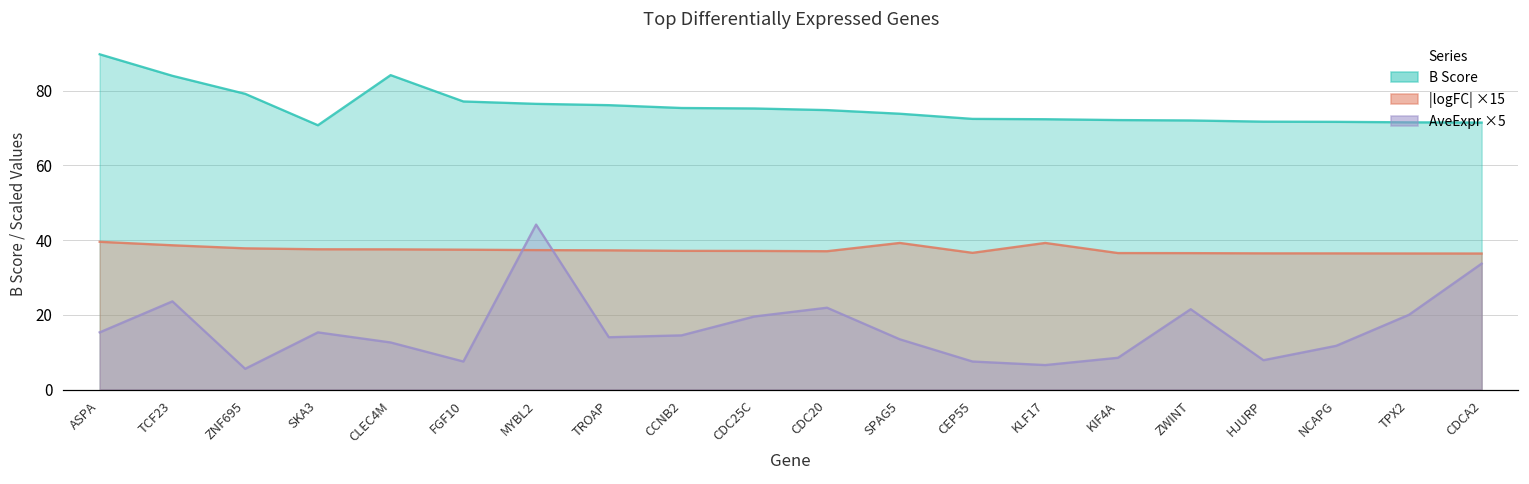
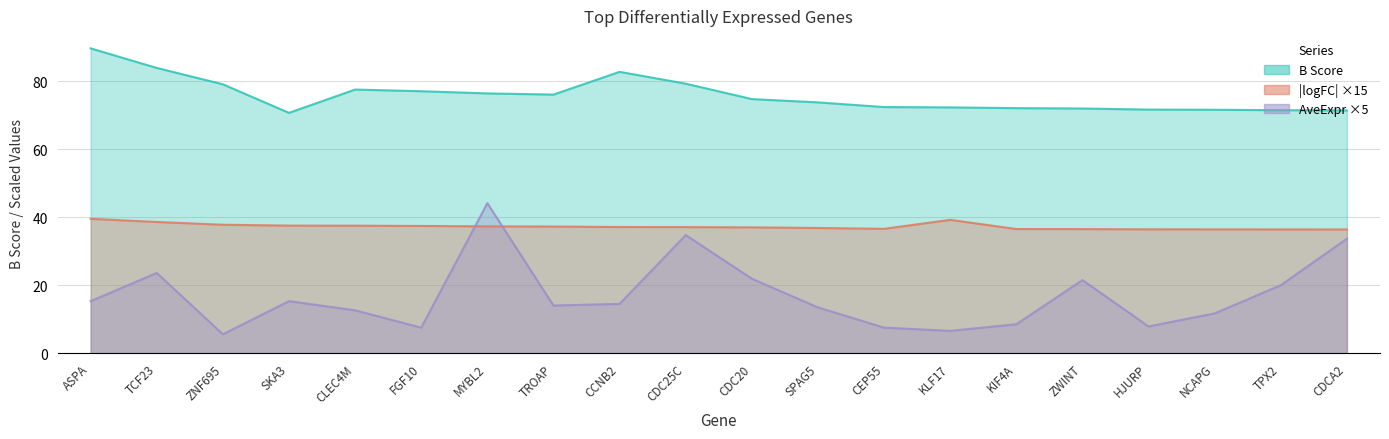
B Score, CLEC4M: 84 -> 78
B Score, CCNB2: 75 -> 83
B Score, CDC25C: 75 -> 79
AveExpr ×5, CDC25C: 20 -> 35
|logFC| ×15, SPAG5: 39 -> 37
